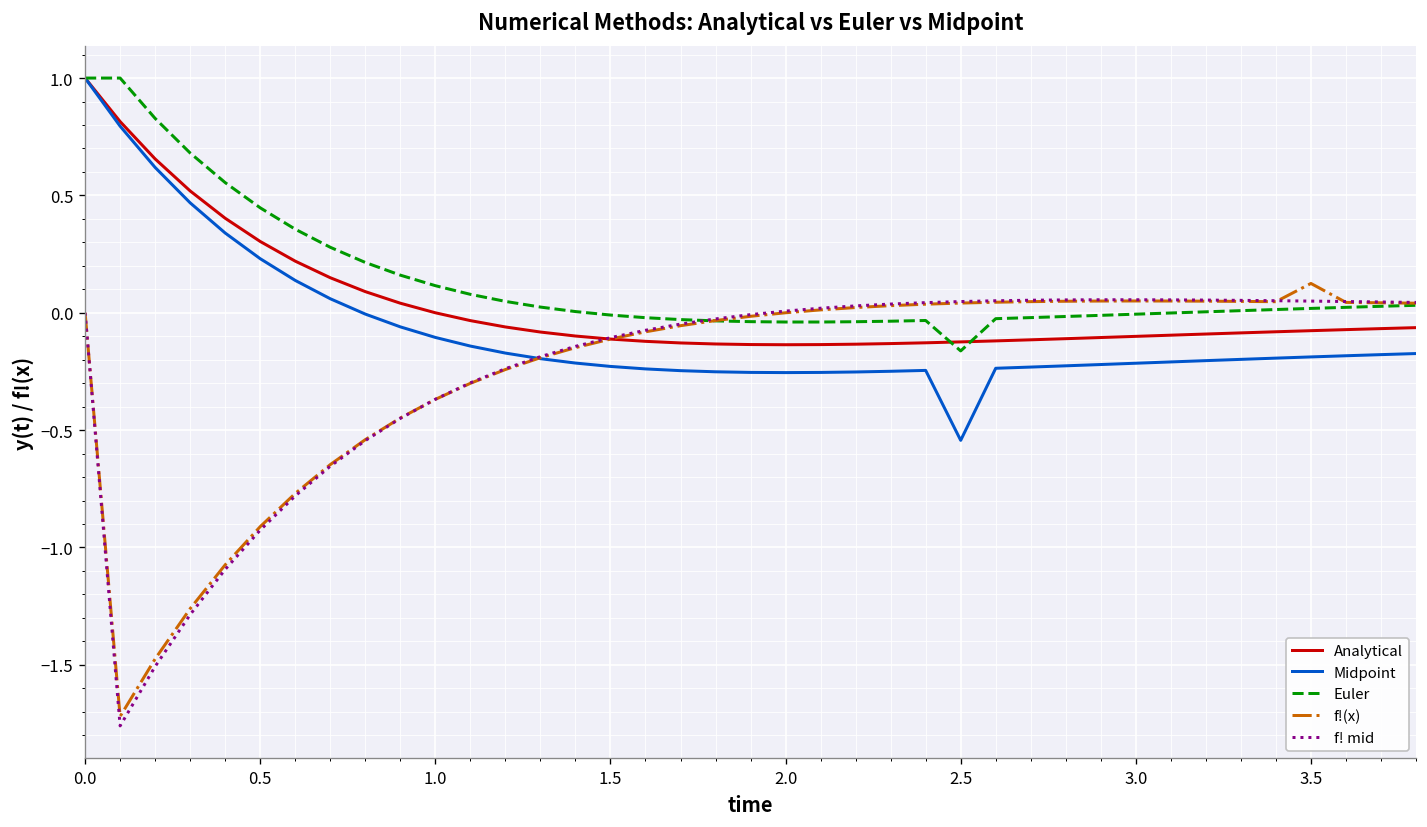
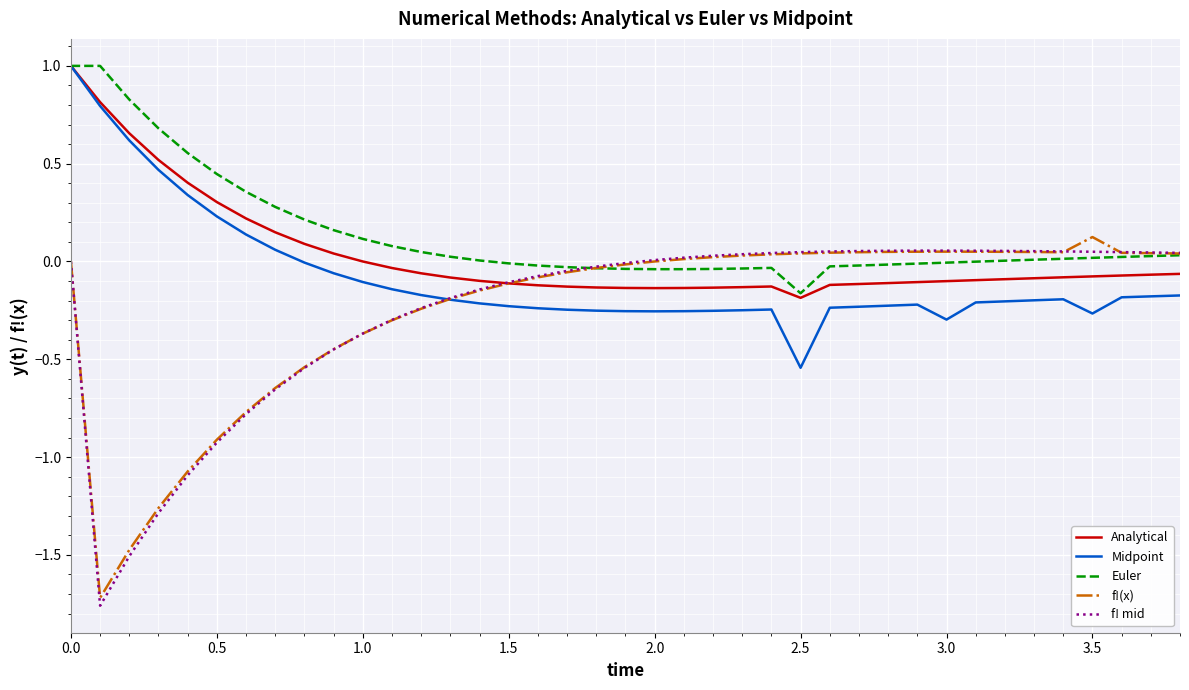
Analytical, 2.5: -0.12 -> -0.19
Midpoint, 3.0: -0.21 -> -0.30
Midpoint, 3.5: -0.19 -> -0.27
